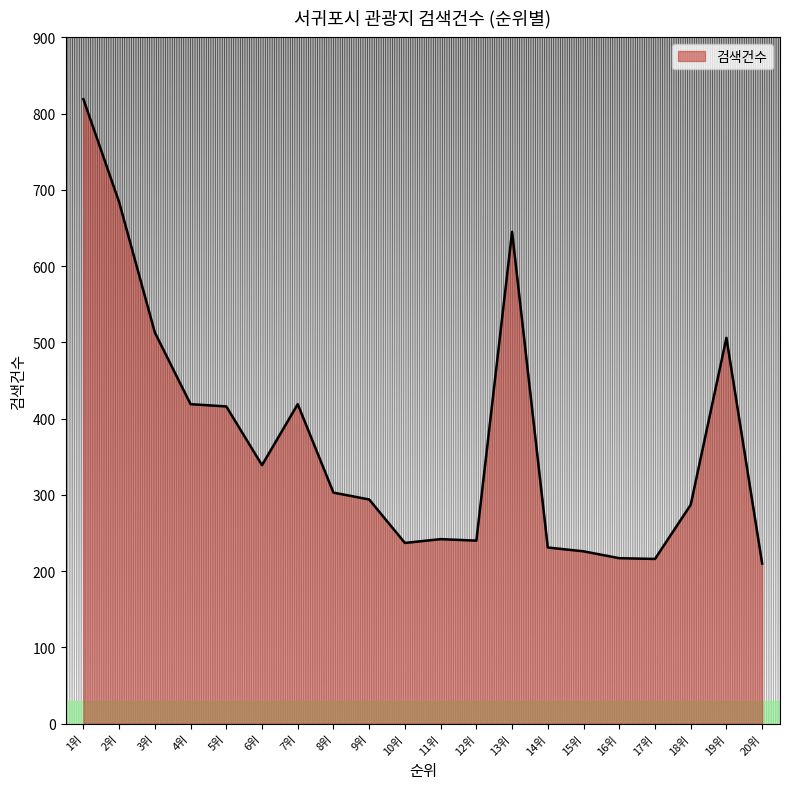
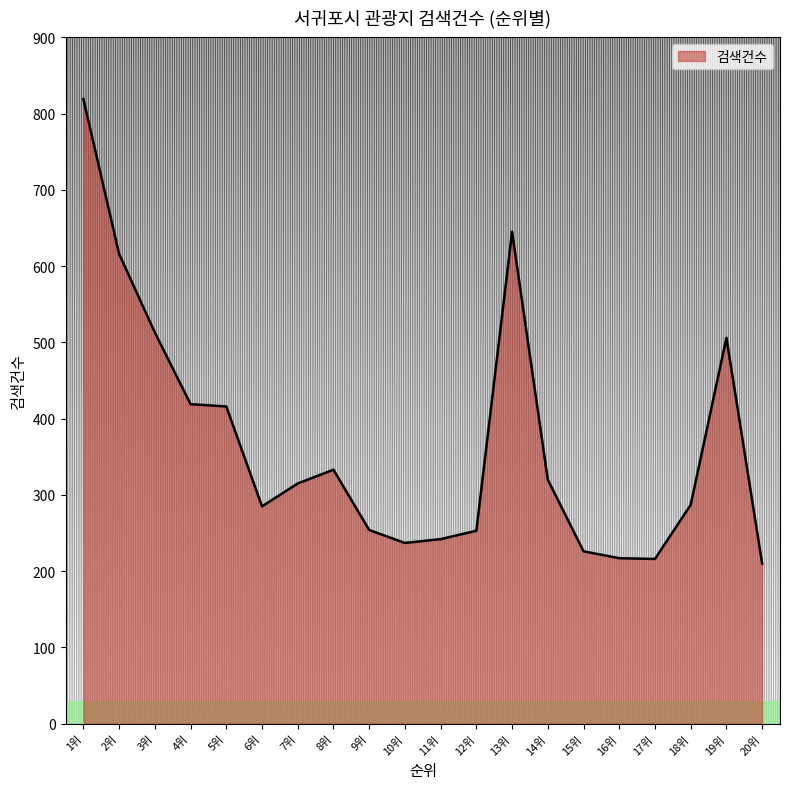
2위: 680 -> 620
6위: 340 -> 290
7위: 420 -> 320
8위: 300 -> 330
9위: 290 -> 250
12위: 240 -> 250
14위: 230 -> 320
